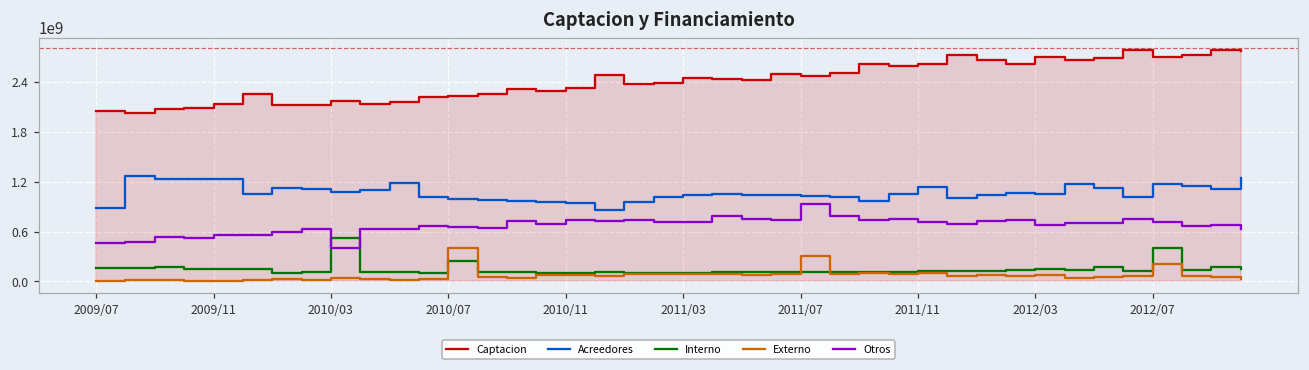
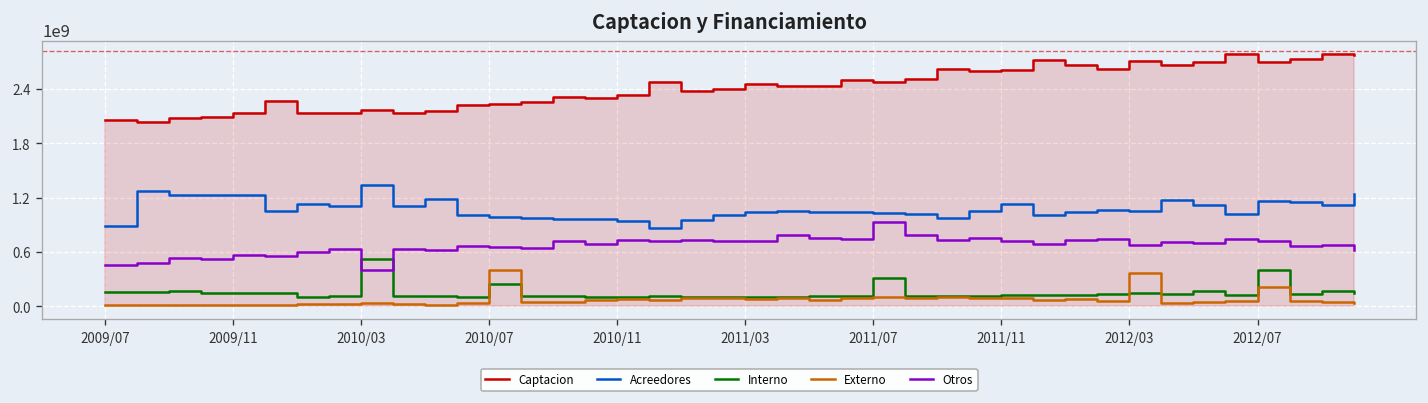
Acreedores, 2010/03: 1100000000 -> 1300000000
Interno, 2011/07: 100000000 -> 300000000
Externo, 2011/07: 300000000 -> 100000000
Externo, 2012/03: 100000000 -> 400000000
